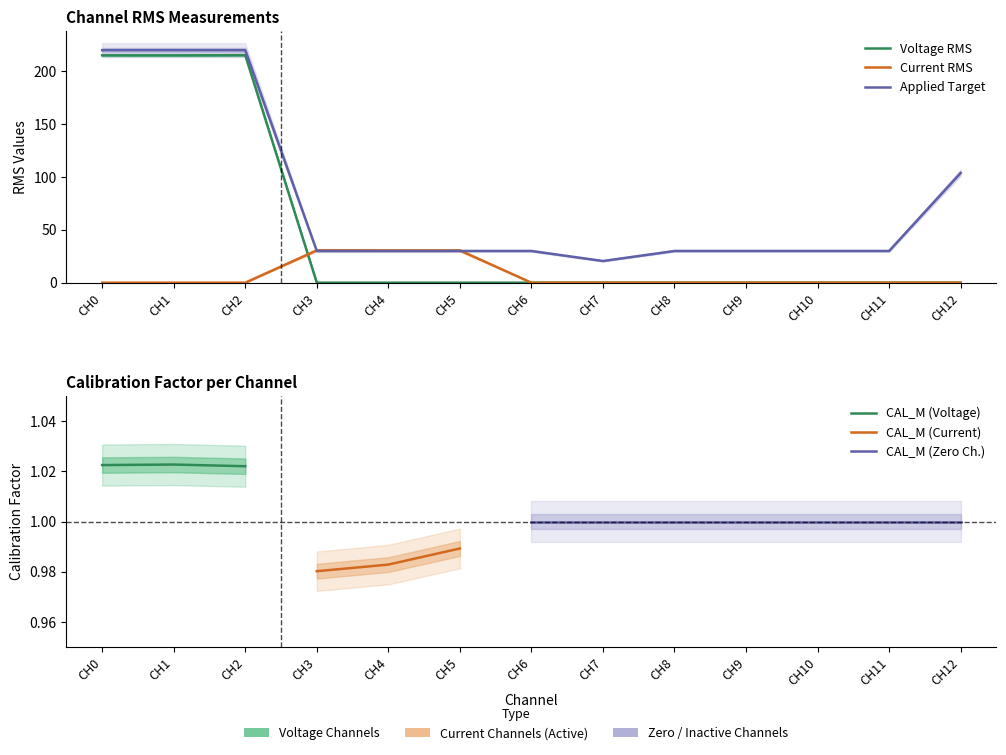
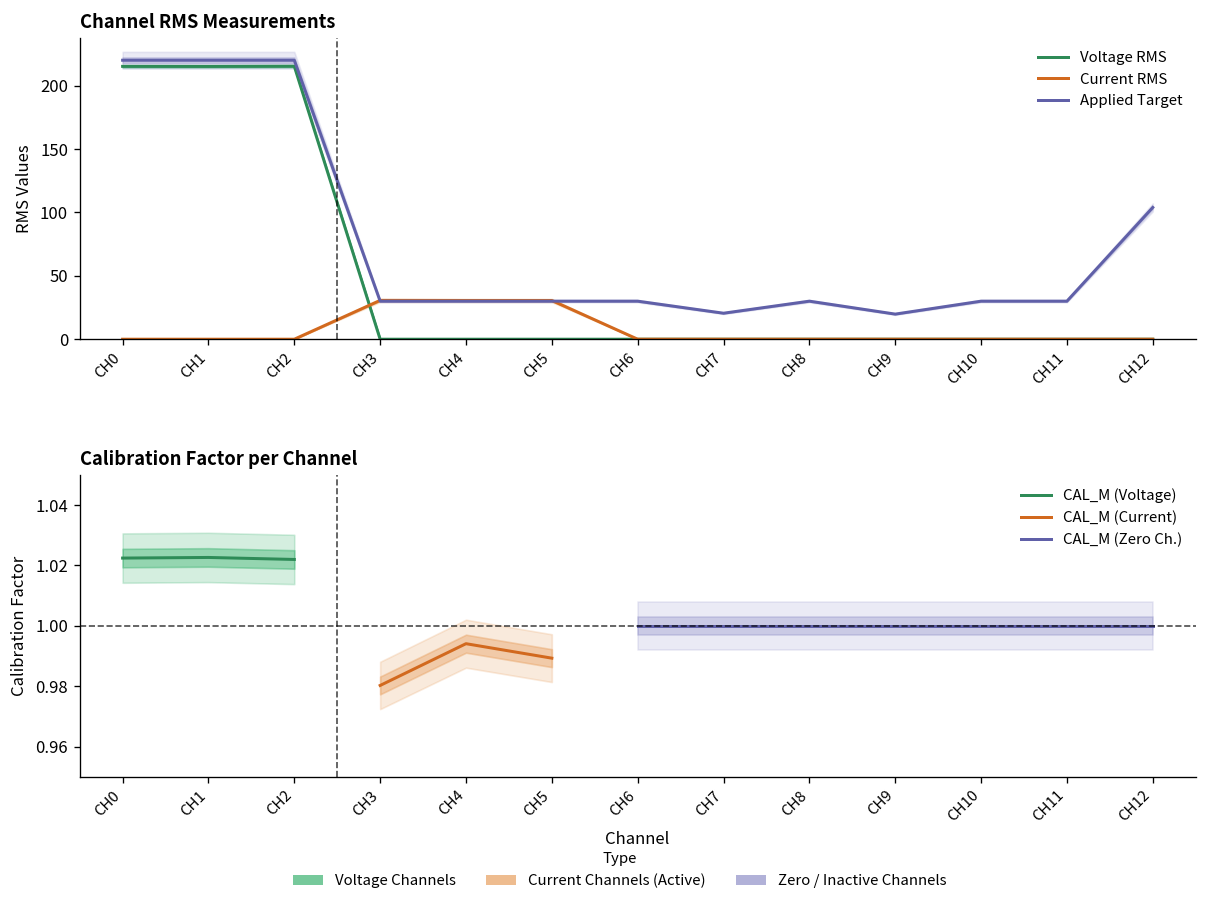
Channel RMS Measurements, Applied Target, CH9: 30 -> 20
Calibration Factor per Channel, CAL_M (Current), CH4: 0.983 -> 0.994
